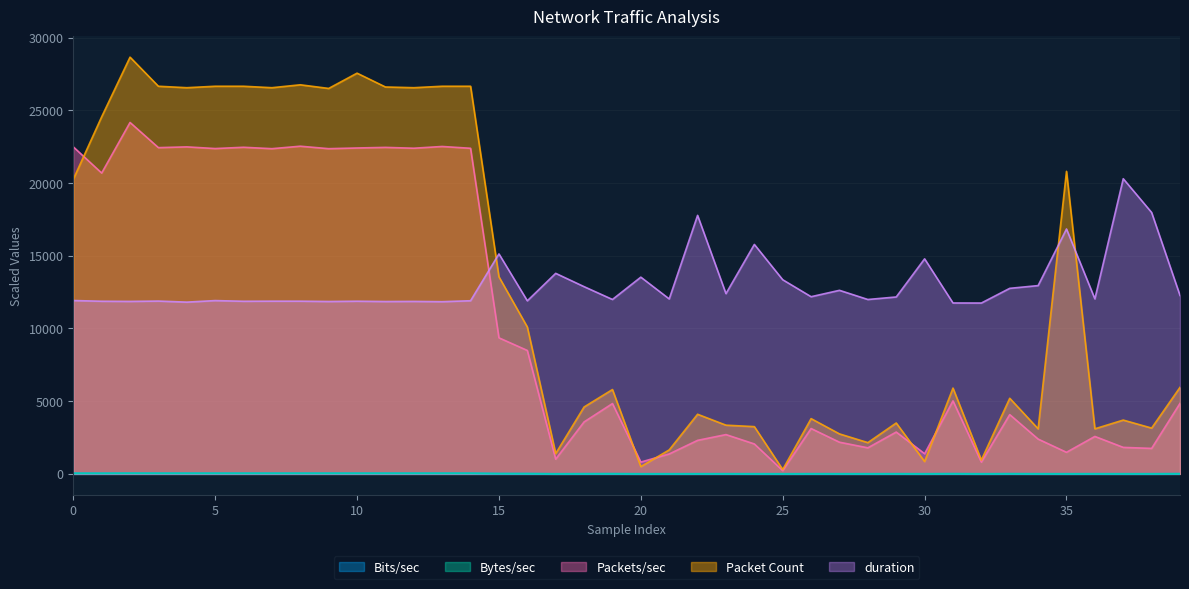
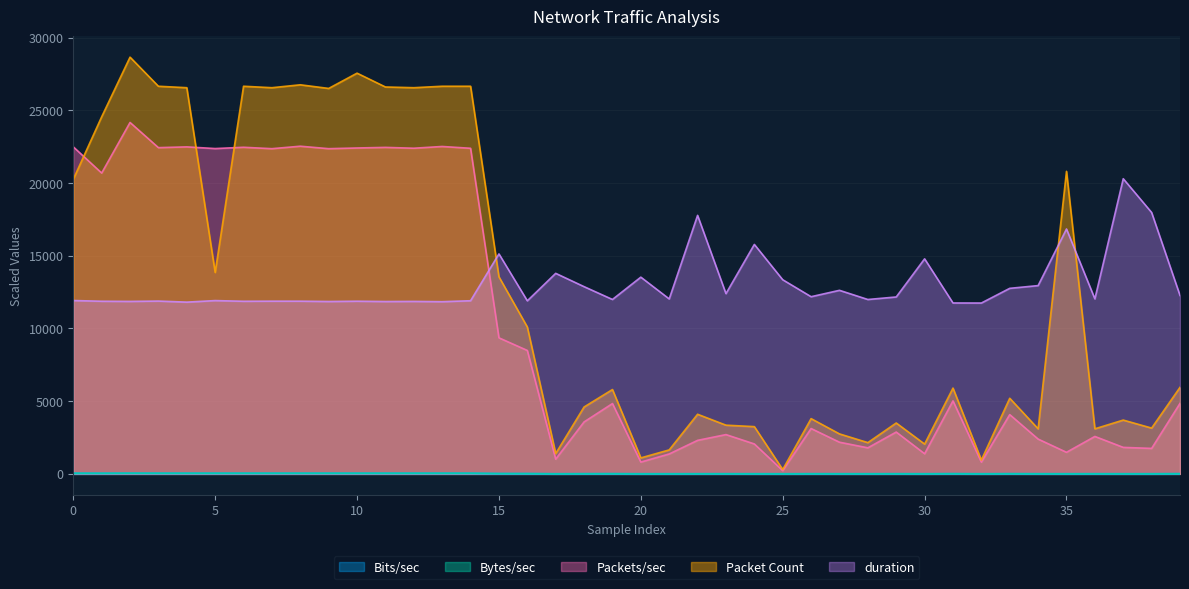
Packet Count, 5: 26700 -> 13900
Packet Count, 20: 500 -> 1100
Packet Count, 30: 900 -> 2100
